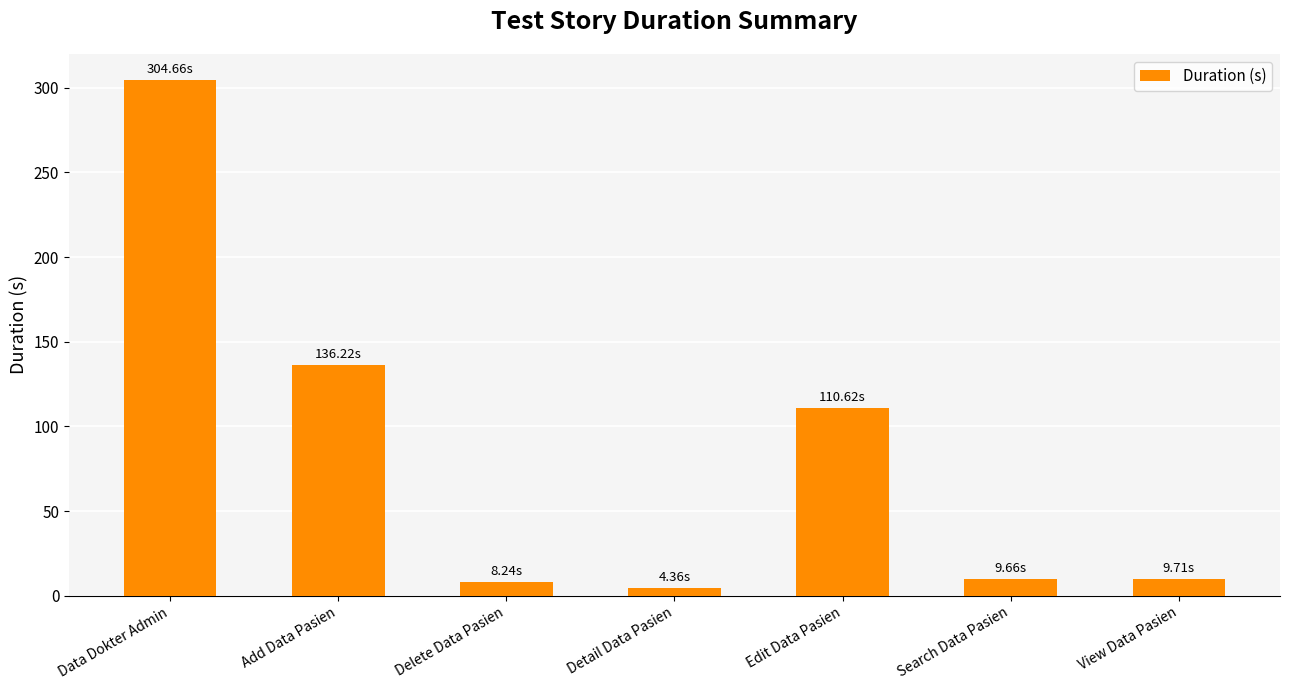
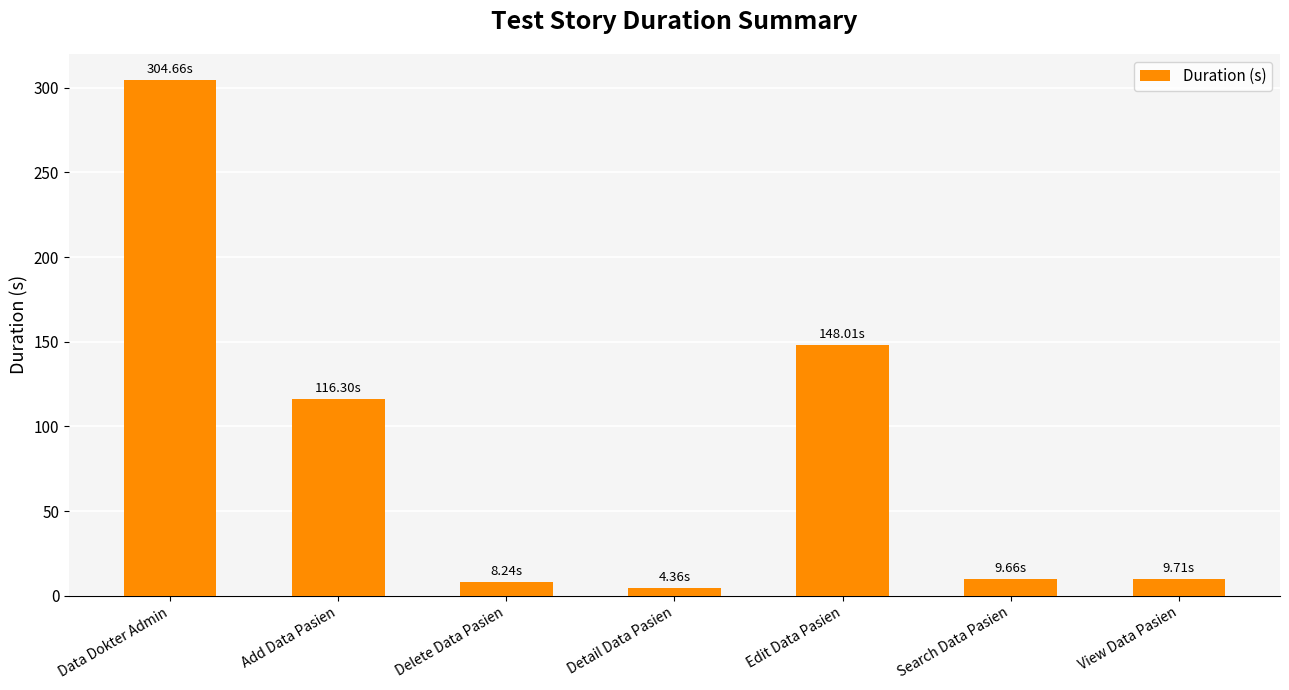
Add Data Pasien: 136.22s -> 116.30s
Edit Data Pasien: 110.62s -> 148.01s
